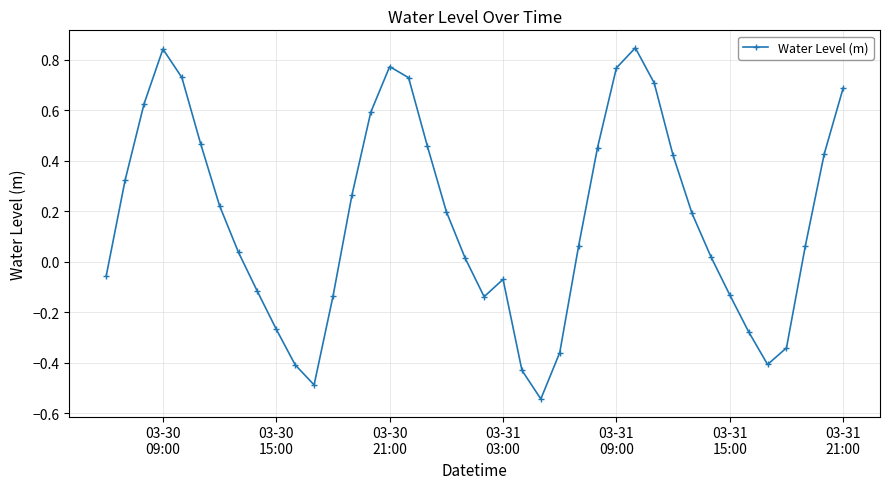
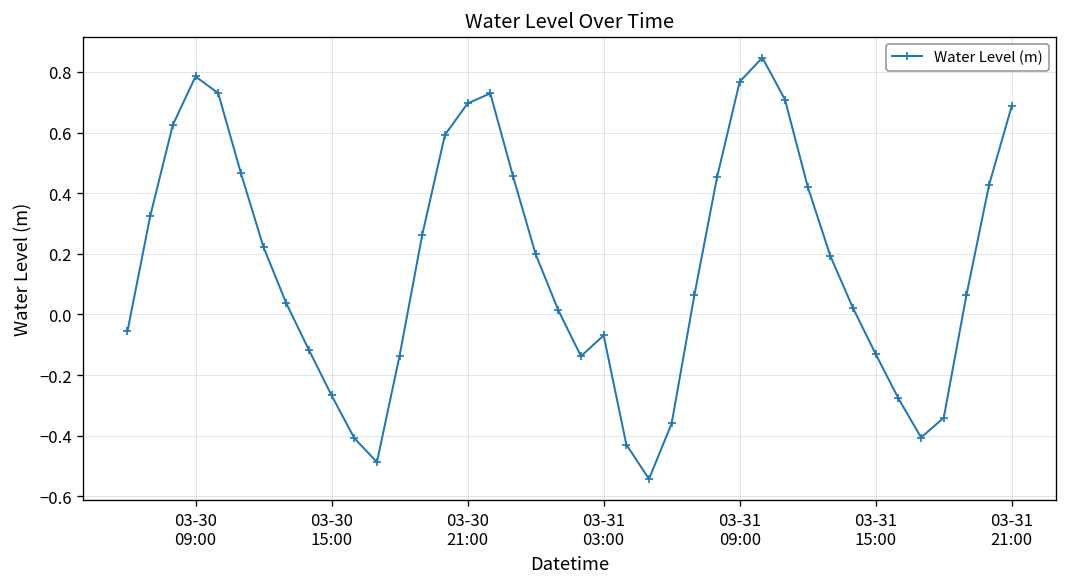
03-30 09:00: 0.84 -> 0.78
03-30 21:00: 0.77 -> 0.70
